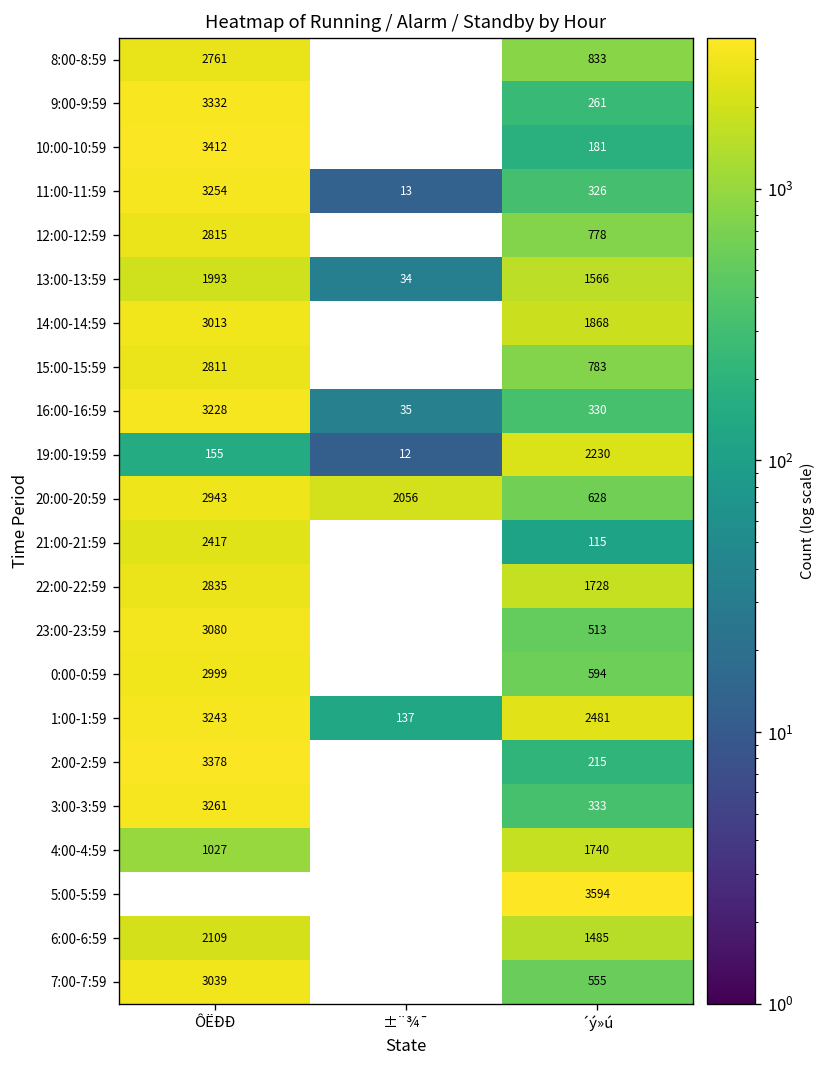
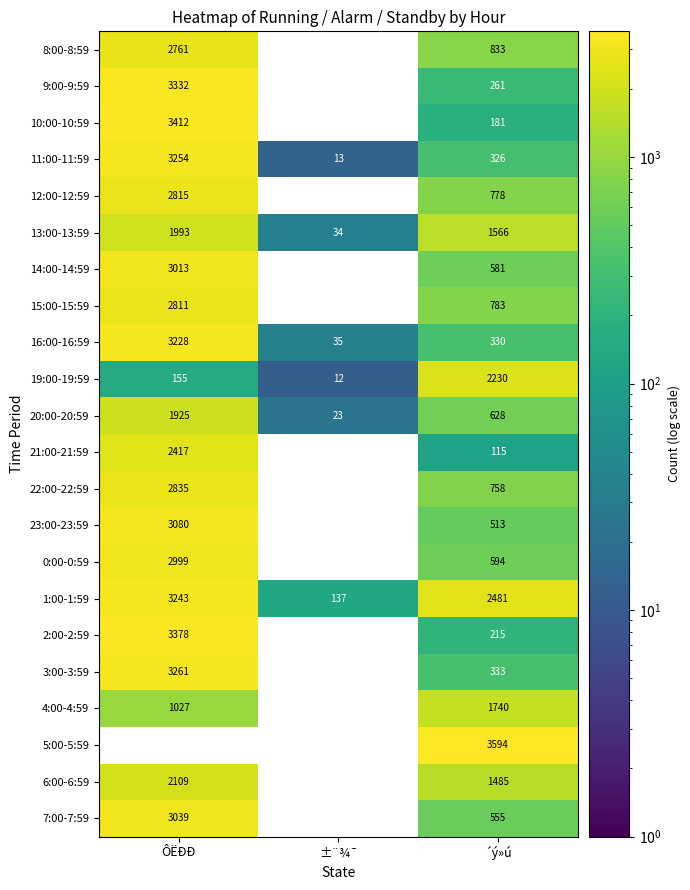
14:00-14:59, ´ý»ú: 1868 -> 581
20:00-20:59, ÔËÐÐ: 2943 -> 1925
20:00-20:59, ±¨¾¯: 2056 -> 23
22:00-22:59, ´ý»ú: 1728 -> 758
